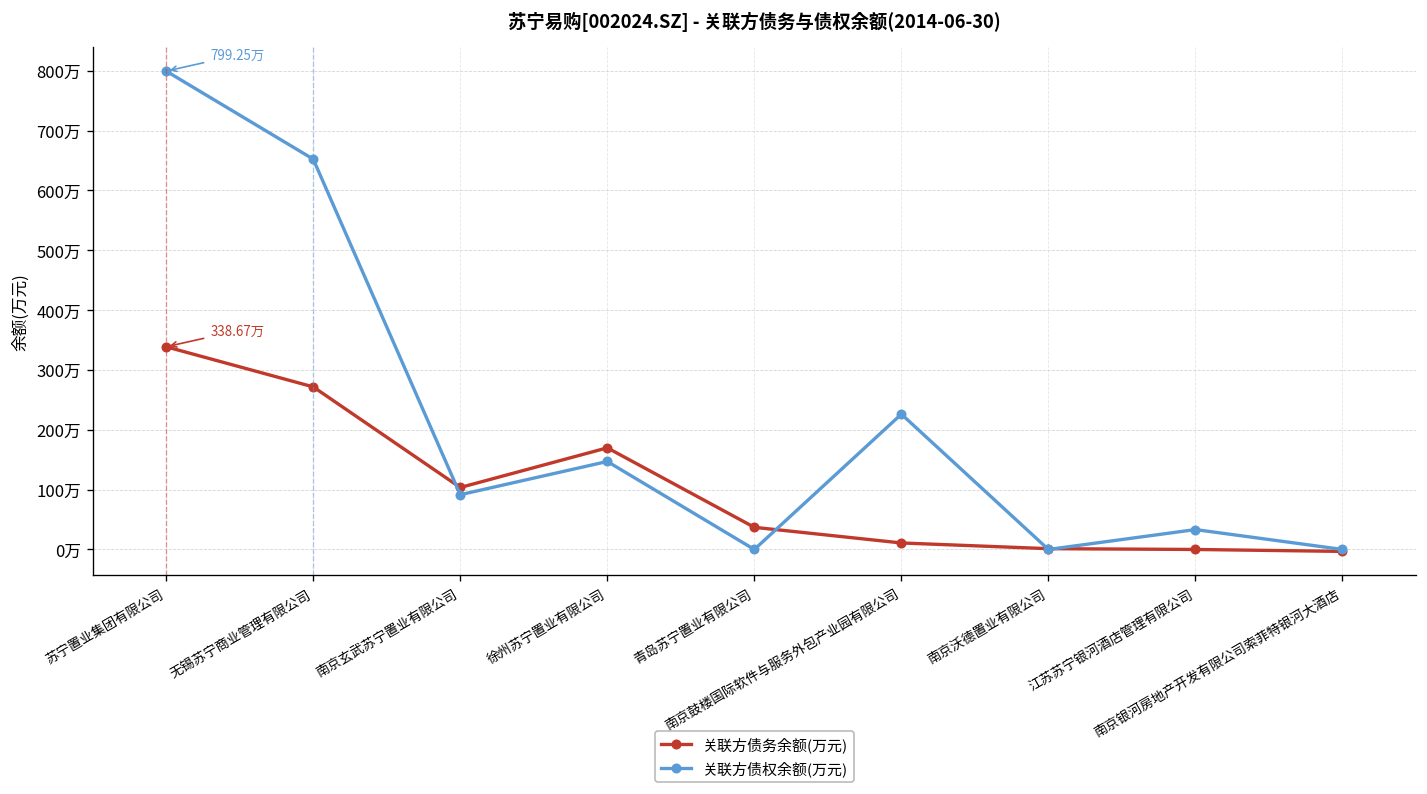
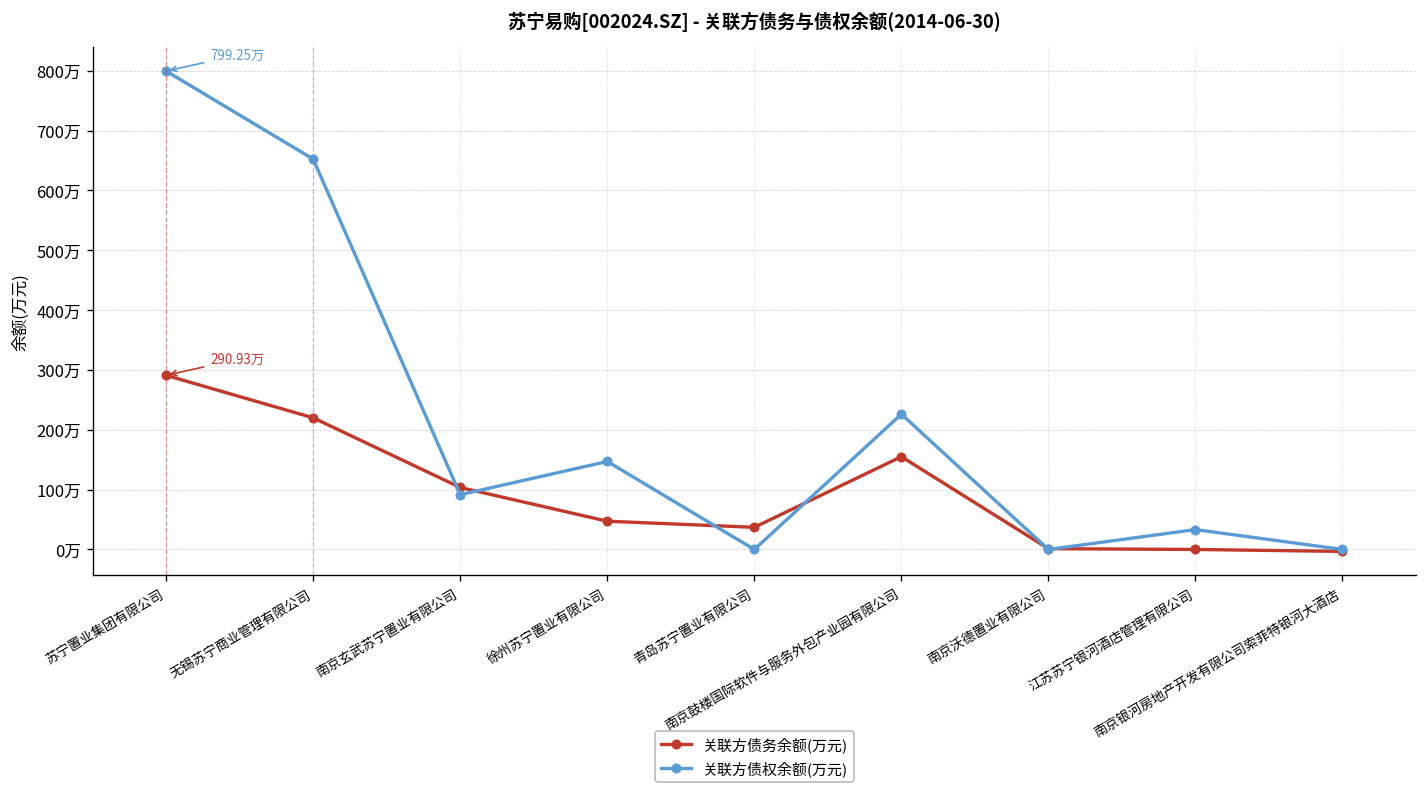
关联方债务余额(万元), 苏宁置业集团有限公司: 338.67万 -> 290.93万
关联方债务余额(万元), 无锡苏宁商业管理有限公司: 270万 -> 220万
关联方债务余额(万元), 徐州苏宁置业有限公司: 170万 -> 50万
关联方债务余额(万元), 南京鼓楼国际软件与服务外包产业园有限公司: 10万 -> 160万
